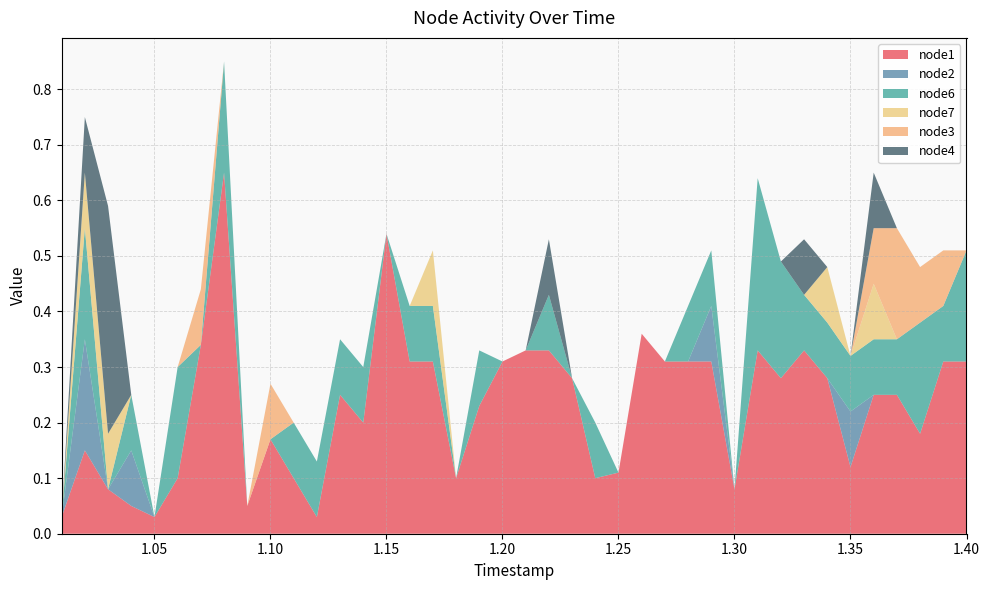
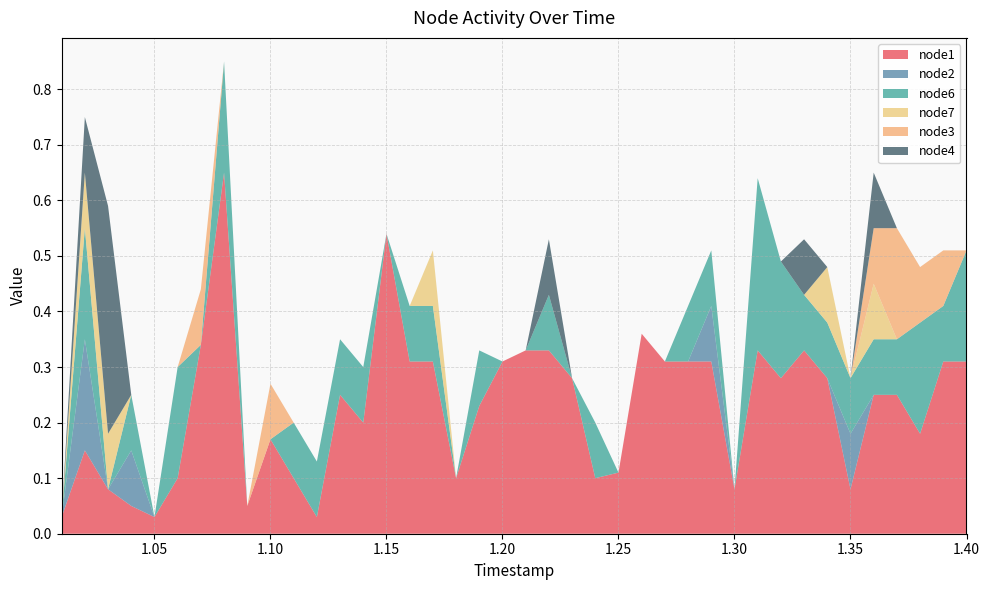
node1, 1.35: 0.12 -> 0.08
